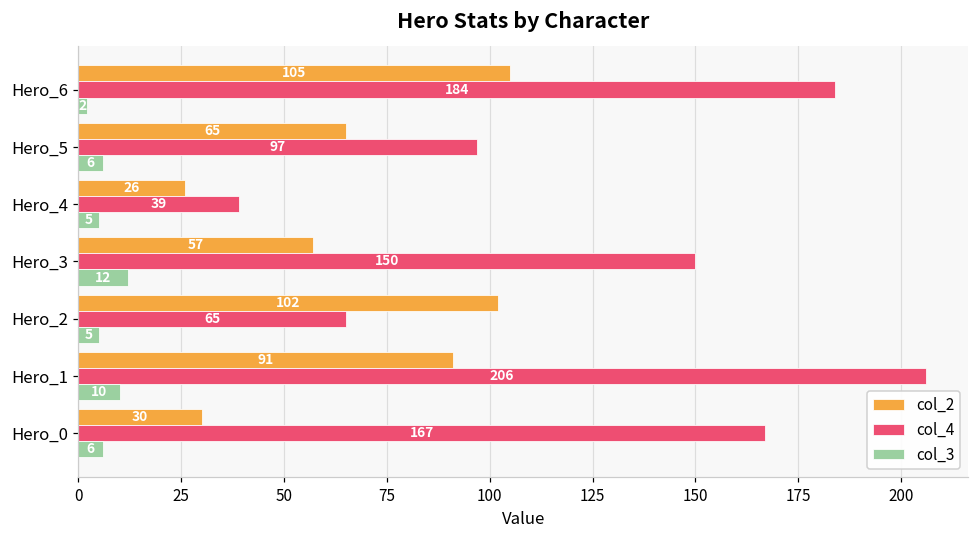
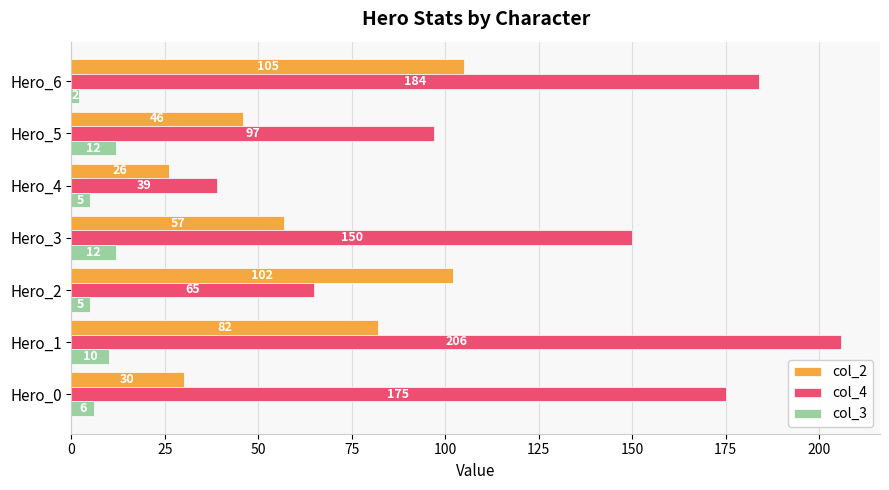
col_2, Hero_5: 65 -> 46
col_3, Hero_5: 6 -> 12
col_2, Hero_1: 91 -> 82
col_4, Hero_0: 167 -> 175
